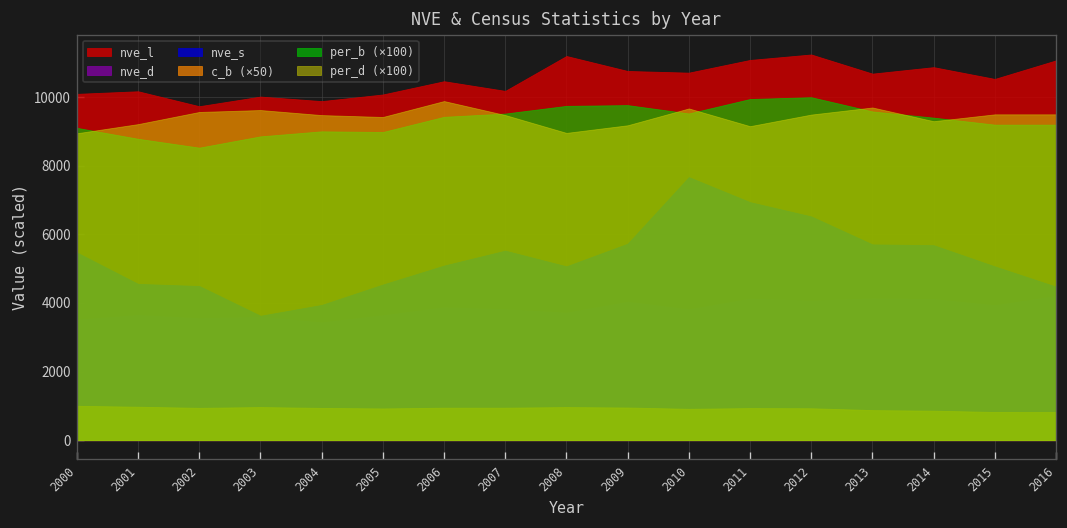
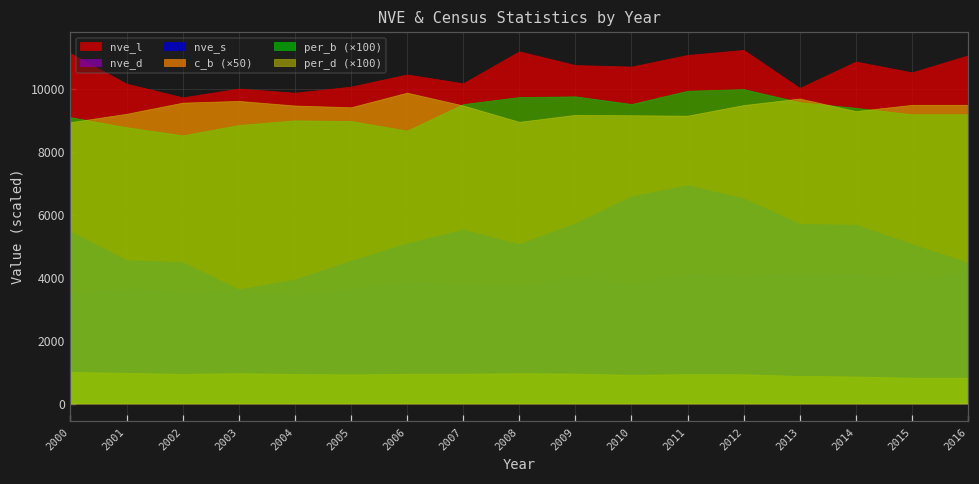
nve_l, 2000: 10100 -> 11100
per_b (×100), 2006: 9400 -> 8700
nve_s, 2010: 7700 -> 6600
per_d (×100), 2010: 9700 -> 9200
nve_l, 2013: 10700 -> 10000
